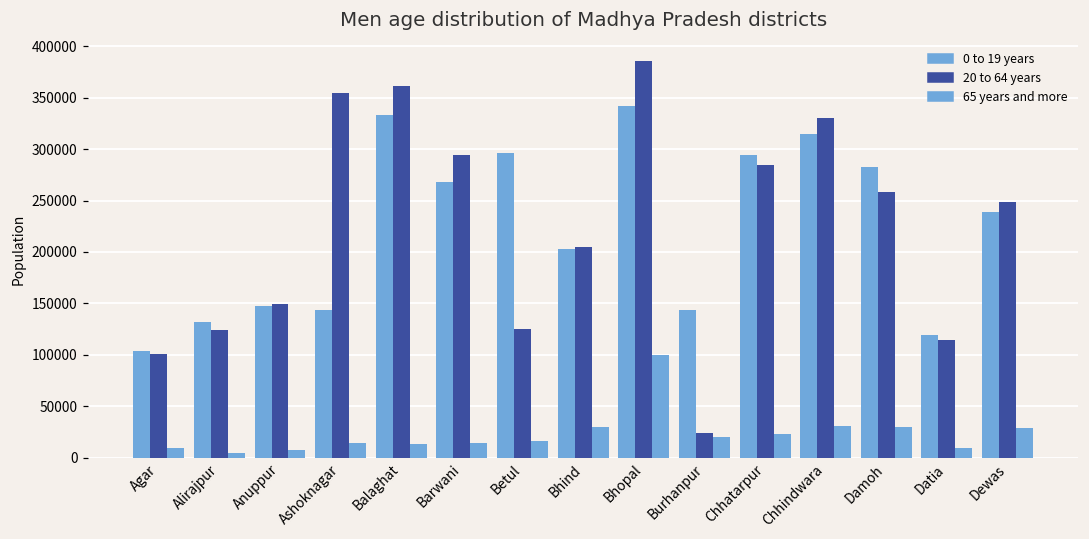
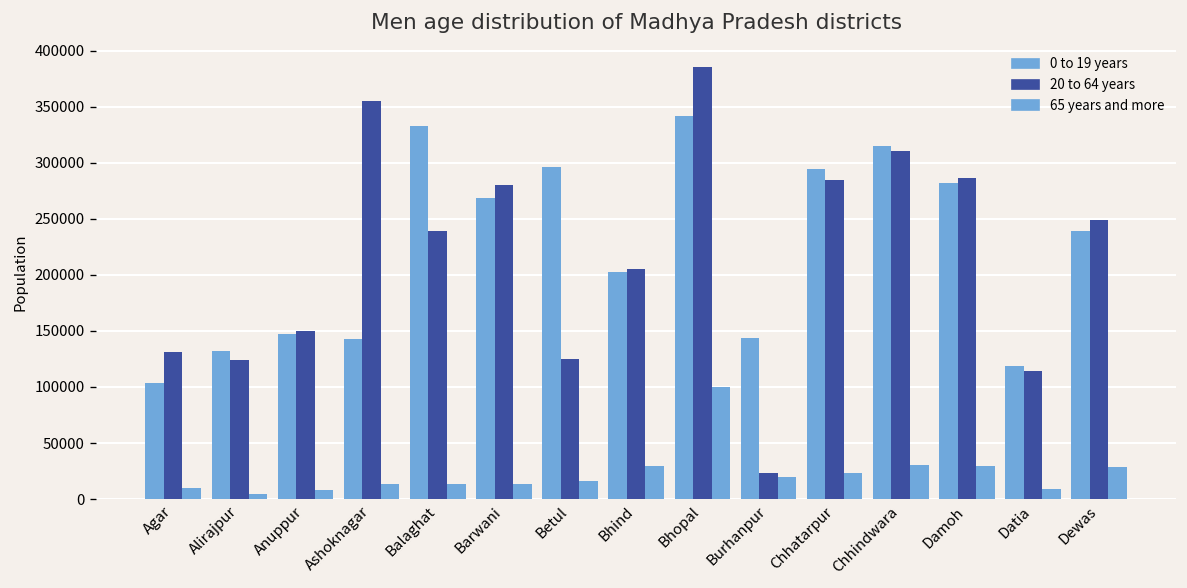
20 to 64 years, Agar: 100000 -> 130000
20 to 64 years, Balaghat: 360000 -> 240000
20 to 64 years, Barwani: 290000 -> 280000
20 to 64 years, Chhindwara: 330000 -> 310000
20 to 64 years, Damoh: 260000 -> 290000
